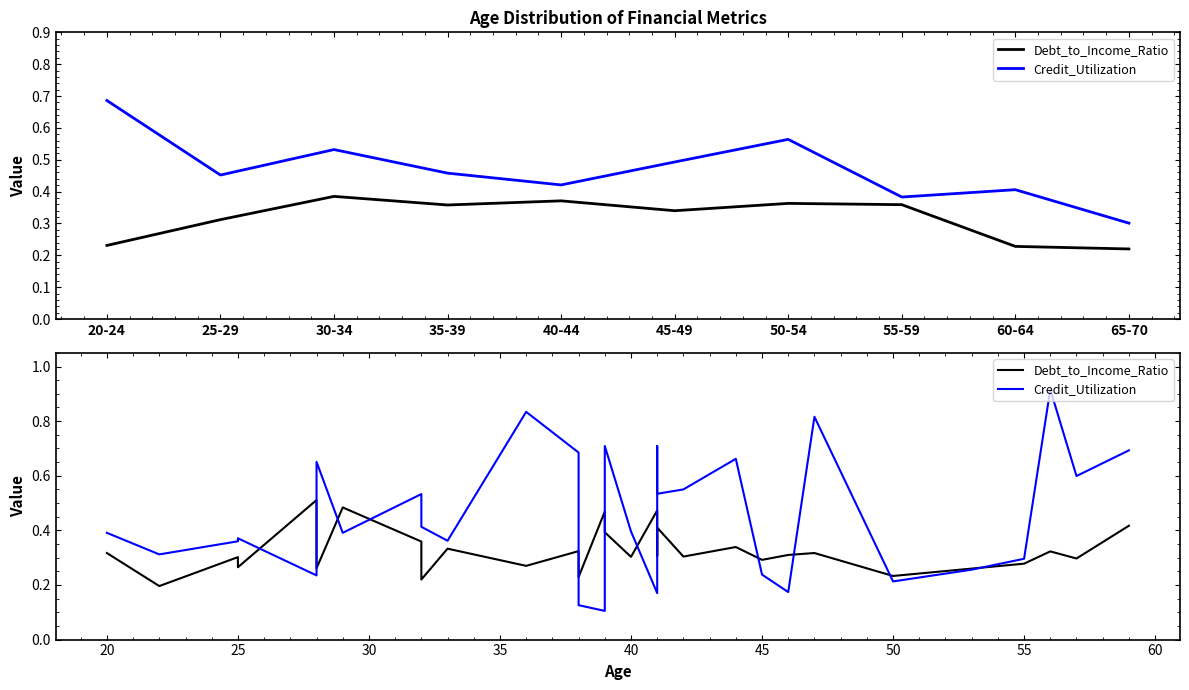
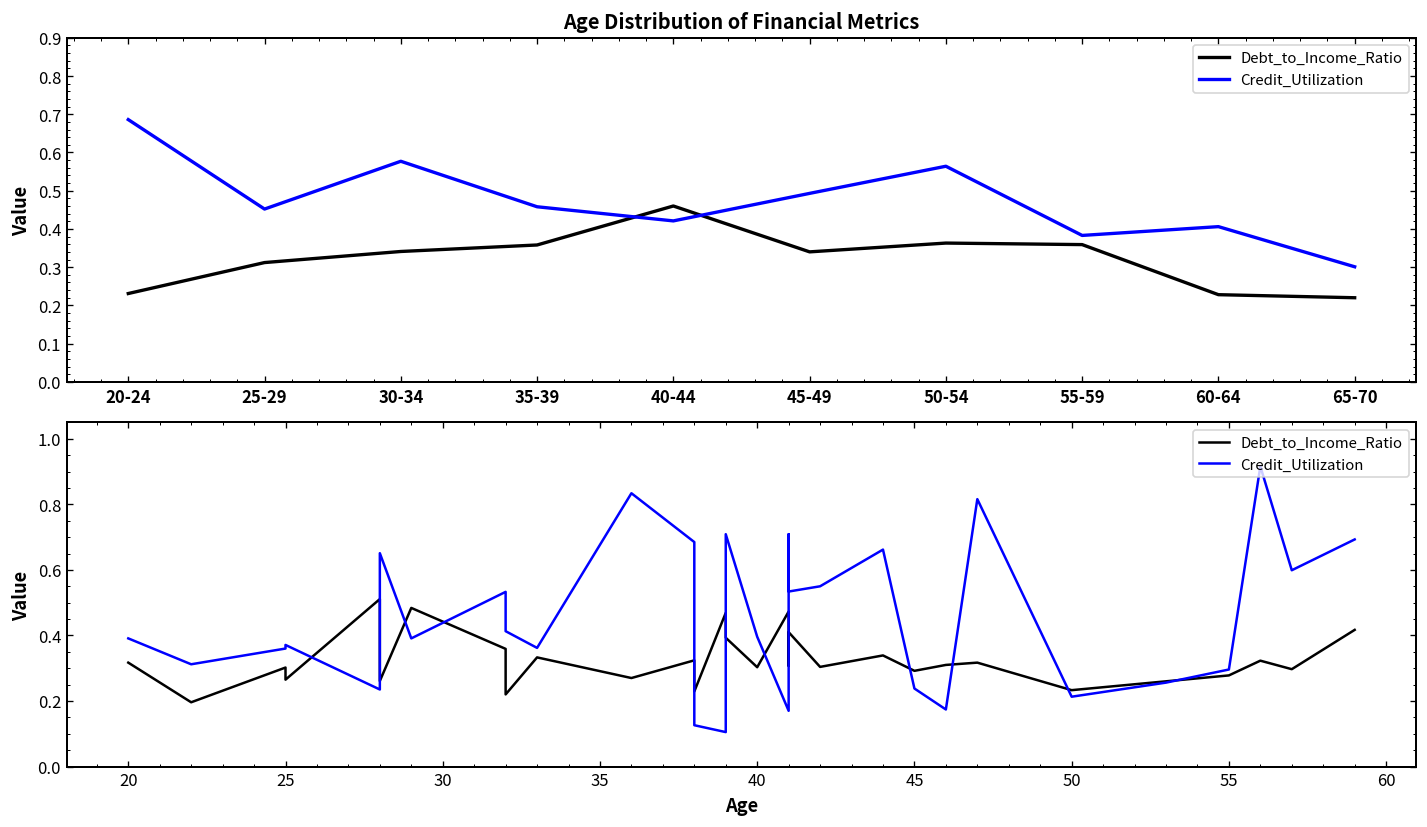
Age Distribution of Financial Metrics, Debt_to_Income_Ratio, 30-34: 0.39 -> 0.34
Age Distribution of Financial Metrics, Credit_Utilization, 30-34: 0.53 -> 0.58
Age Distribution of Financial Metrics, Debt_to_Income_Ratio, 40-44: 0.37 -> 0.46
